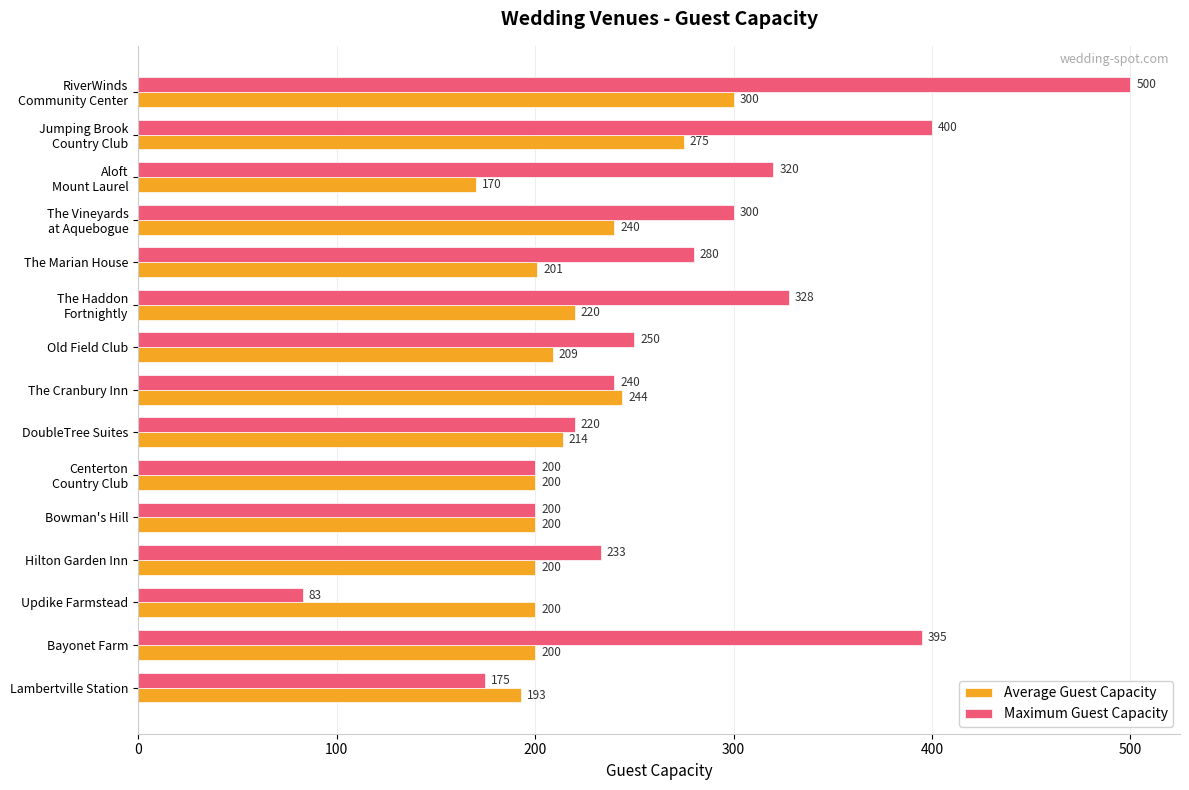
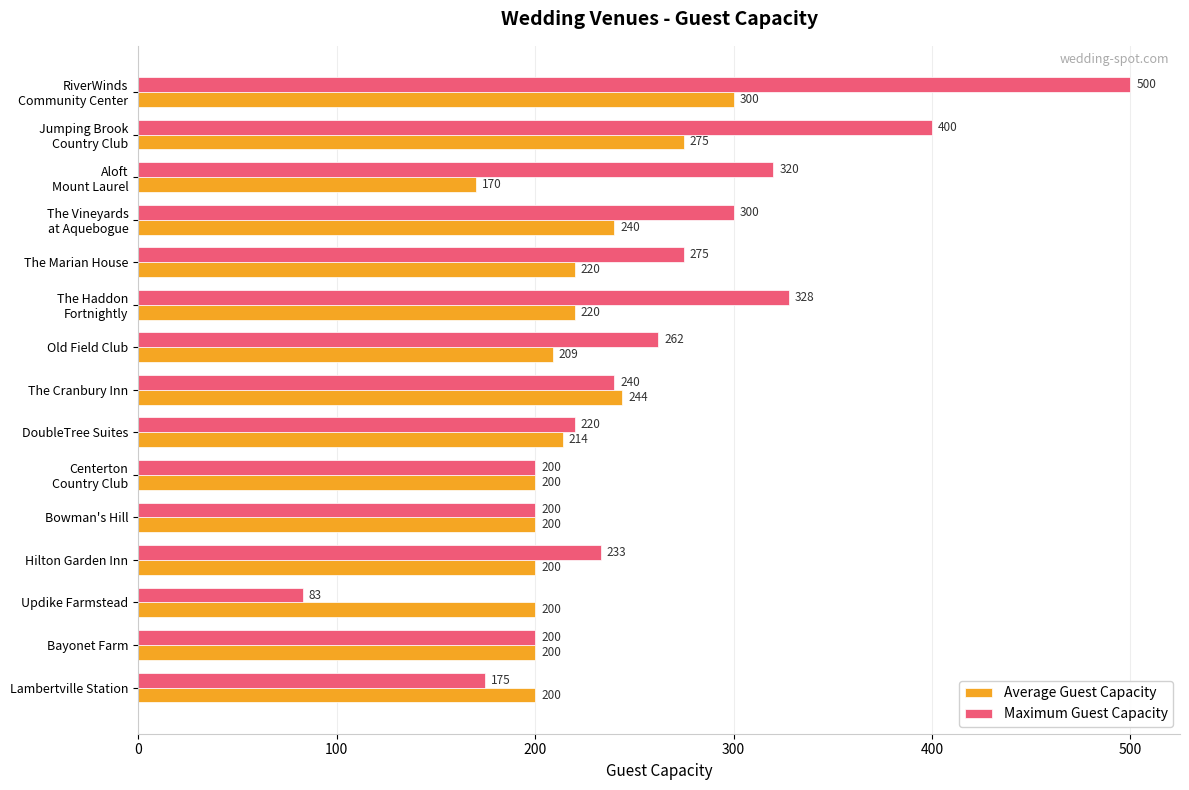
Maximum Guest Capacity, The Marian House: 280 -> 275
Average Guest Capacity, The Marian House: 201 -> 220
Maximum Guest Capacity, Old Field Club: 250 -> 262
Maximum Guest Capacity, Bayonet Farm: 395 -> 200
Average Guest Capacity, Lambertville Station: 193 -> 200
